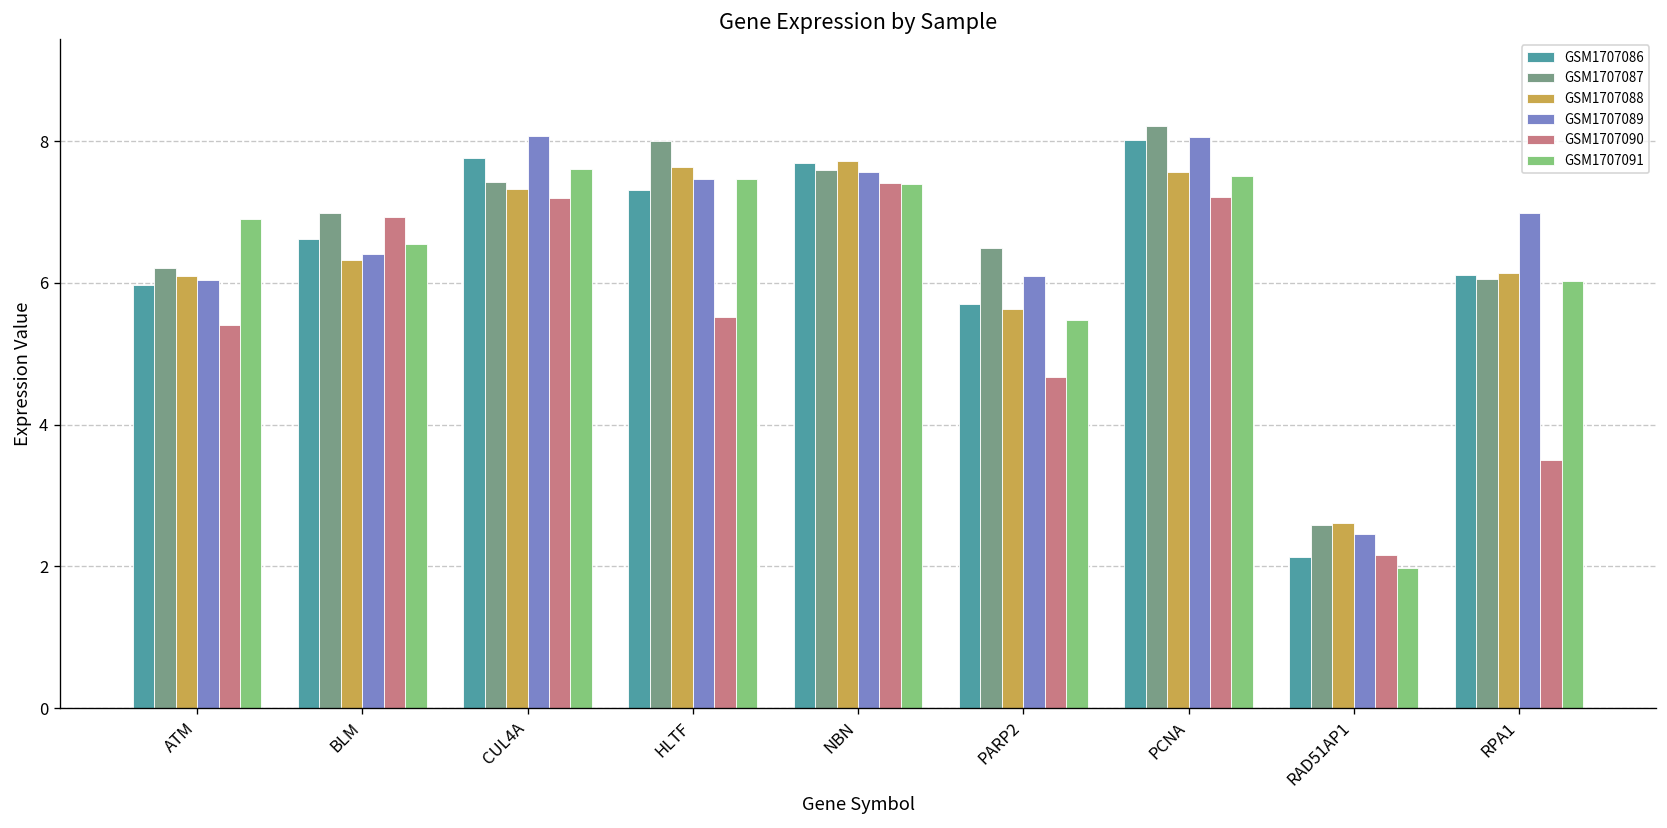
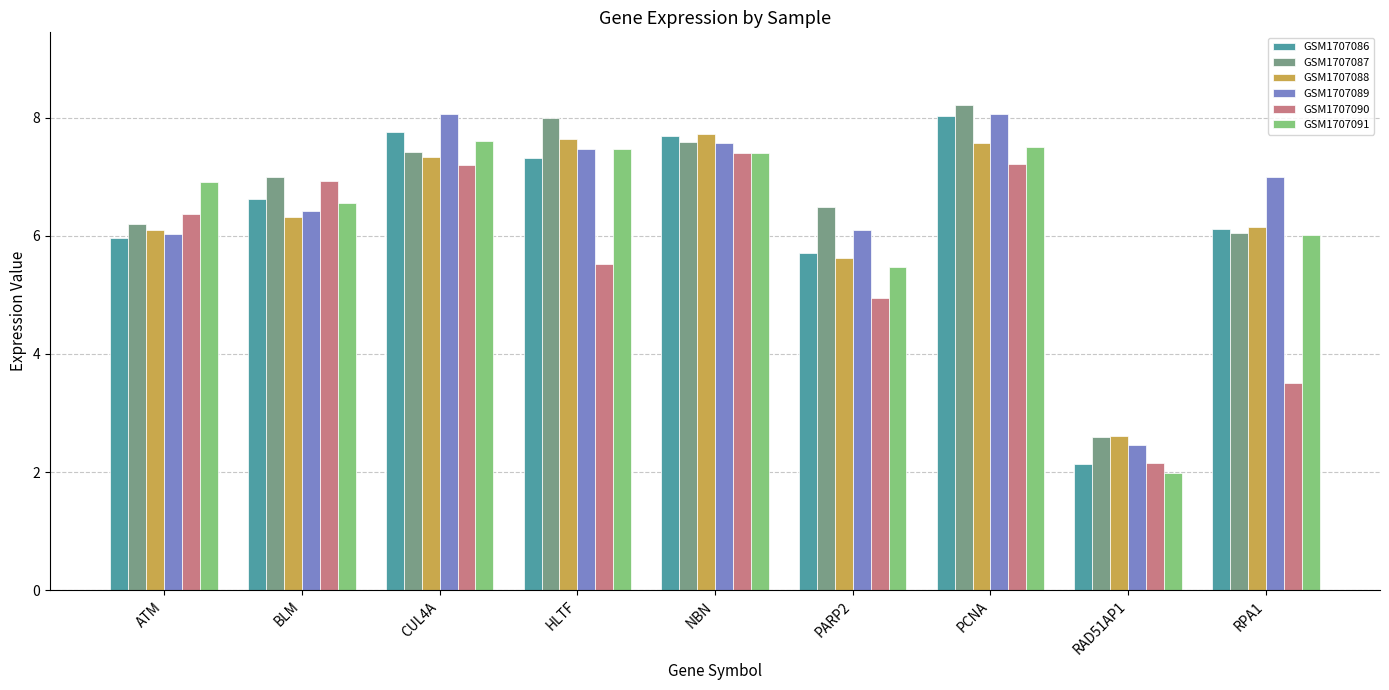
GSM1707090, ATM: 5.4 -> 6.4
GSM1707090, PARP2: 4.7 -> 5.0
